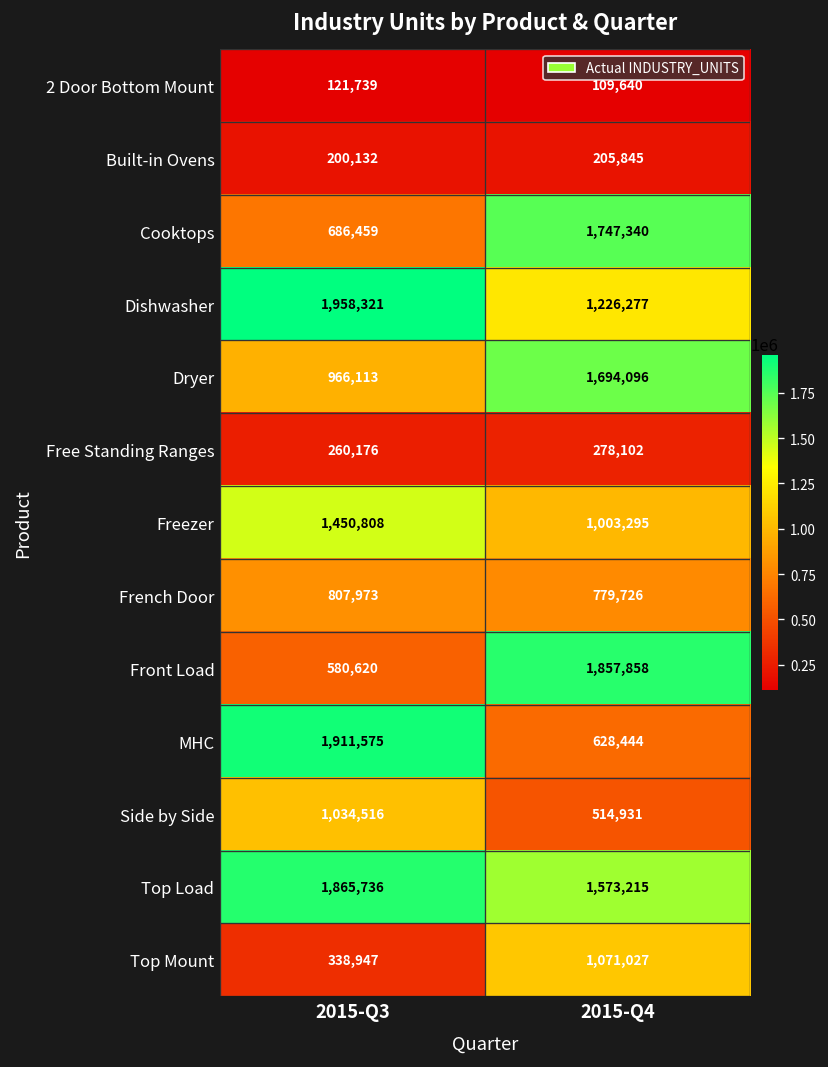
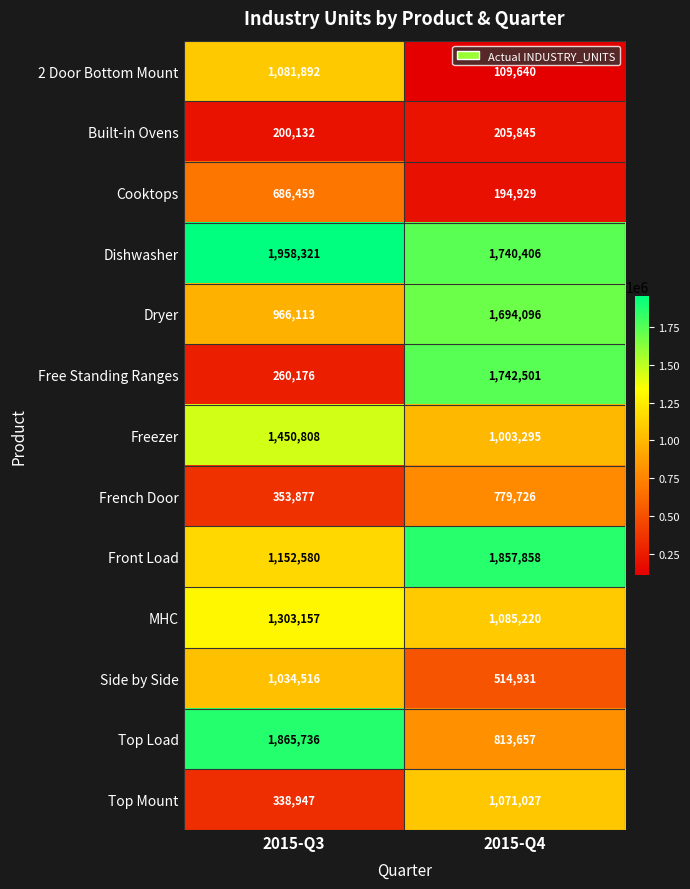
2 Door Bottom Mount, 2015-Q3: 121,739 -> 1,081,892
Cooktops, 2015-Q4: 1,747,340 -> 194,929
Dishwasher, 2015-Q4: 1,226,277 -> 1,740,406
Free Standing Ranges, 2015-Q4: 278,102 -> 1,742,501
French Door, 2015-Q3: 807,973 -> 353,877
Front Load, 2015-Q3: 580,620 -> 1,152,580
MHC, 2015-Q3: 1,911,575 -> 1,303,157
MHC, 2015-Q4: 628,444 -> 1,085,220
Top Load, 2015-Q4: 1,573,215 -> 813,657
